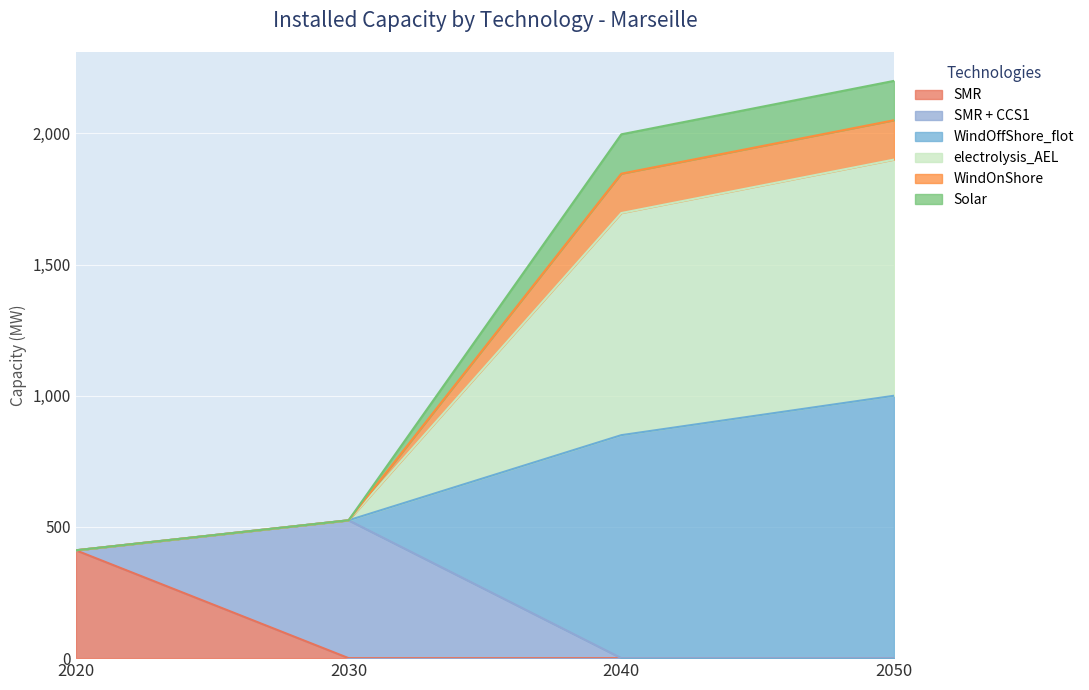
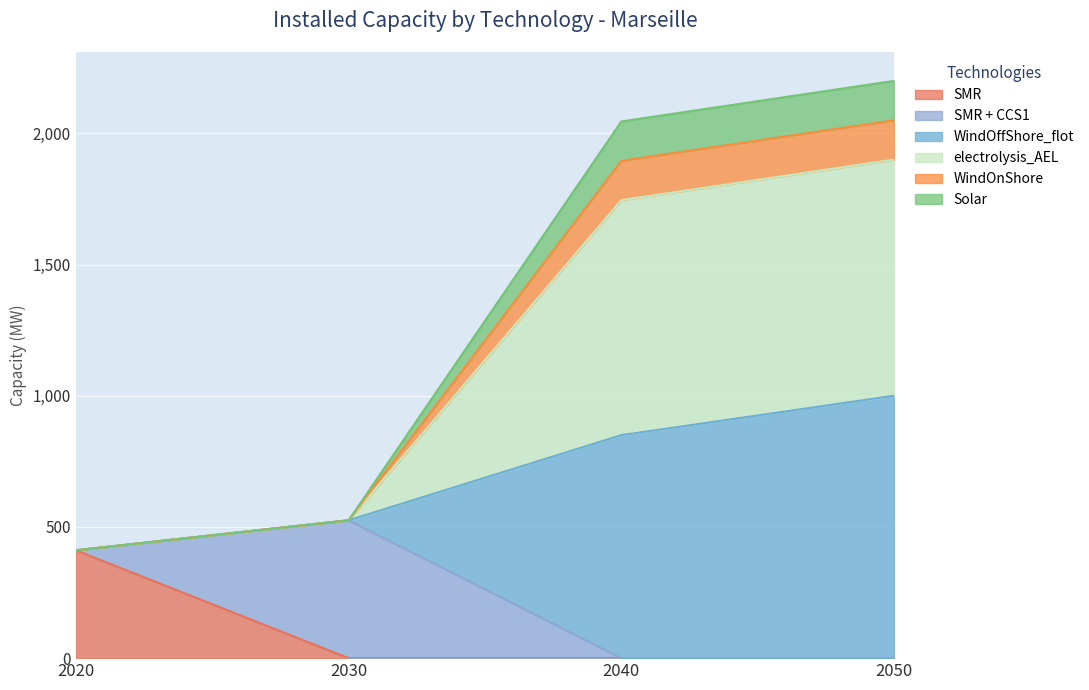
electrolysis_AEL, 2040: 850 -> 900
